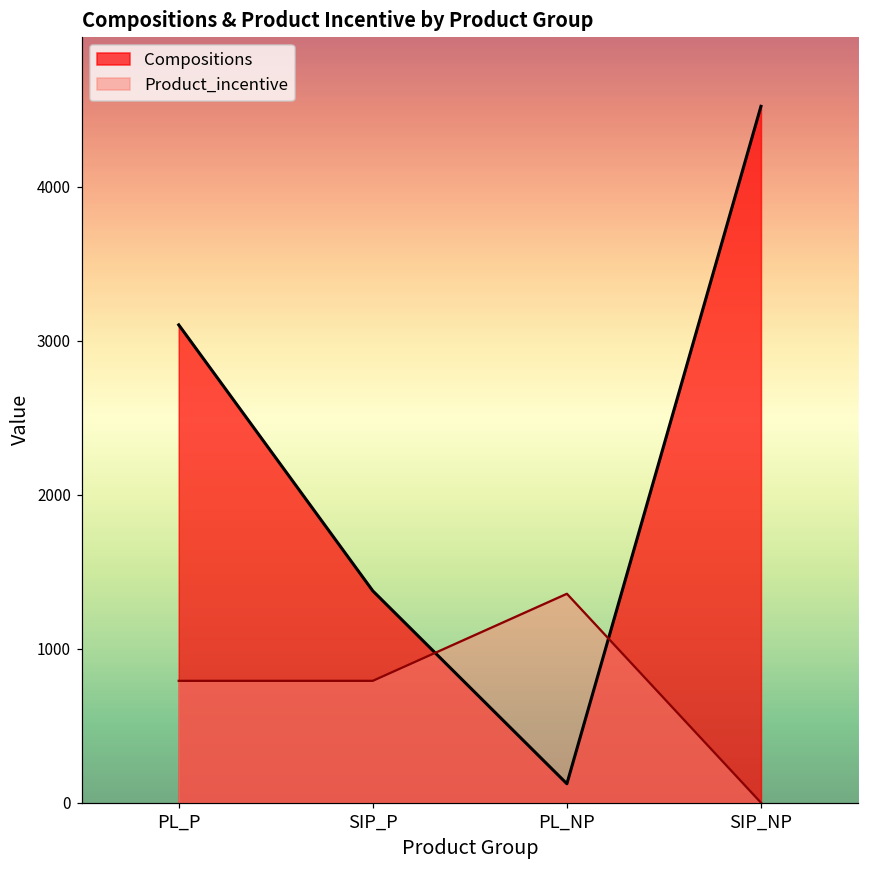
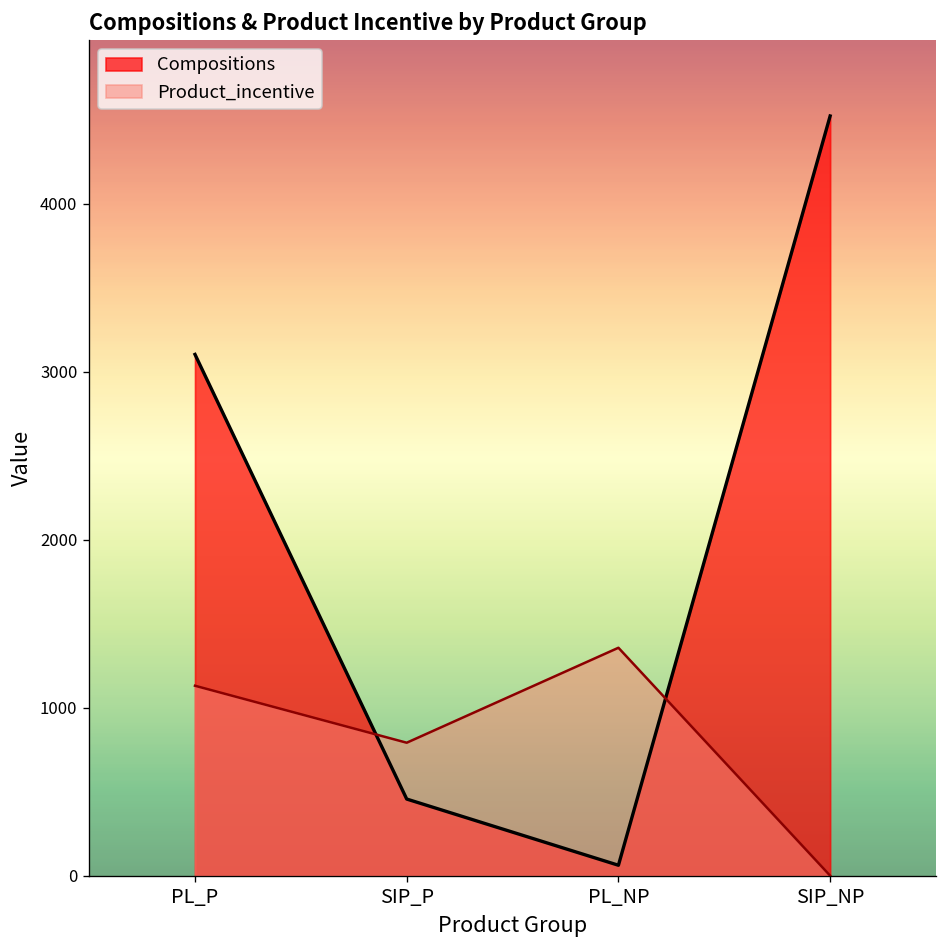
Product_incentive, PL_P: 790 -> 1130
Compositions, SIP_P: 1380 -> 460
Compositions, PL_NP: 120 -> 60
